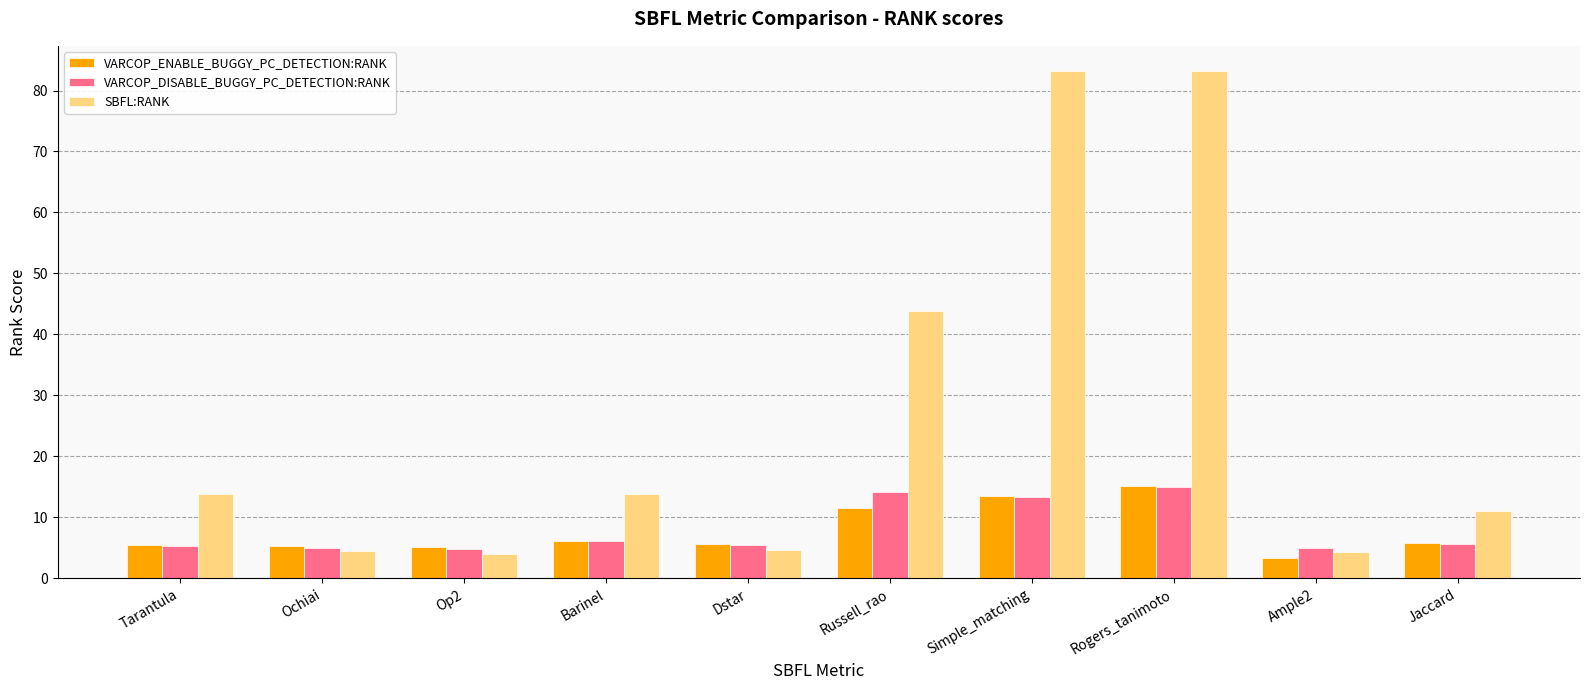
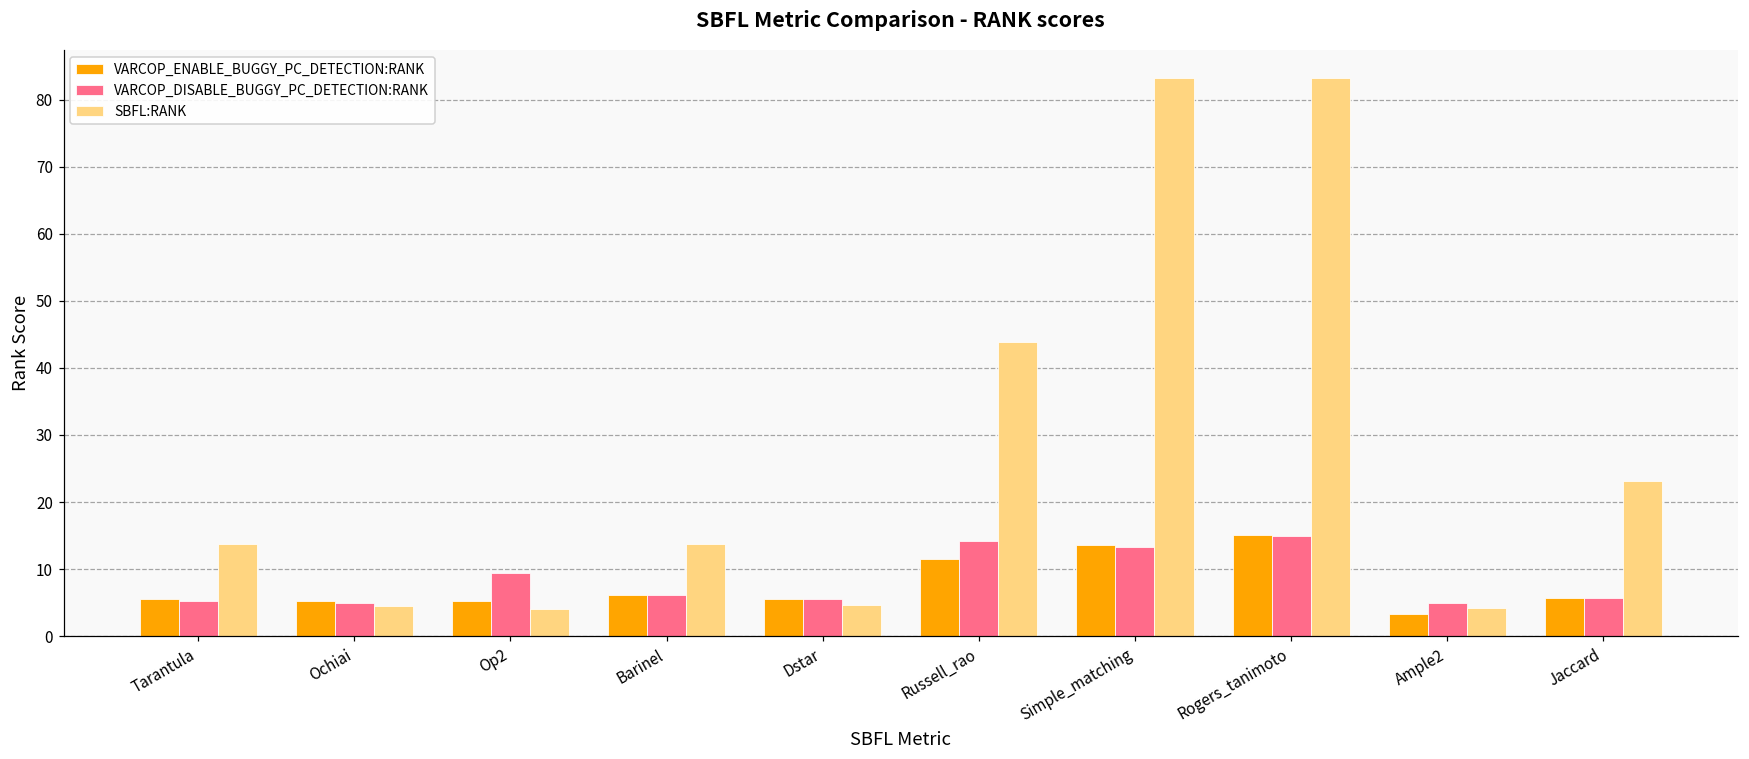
VARCOP_DISABLE_BUGGY_PC_DETECTION:RANK, Op2: 5 -> 9
SBFL:RANK, Jaccard: 11 -> 23
